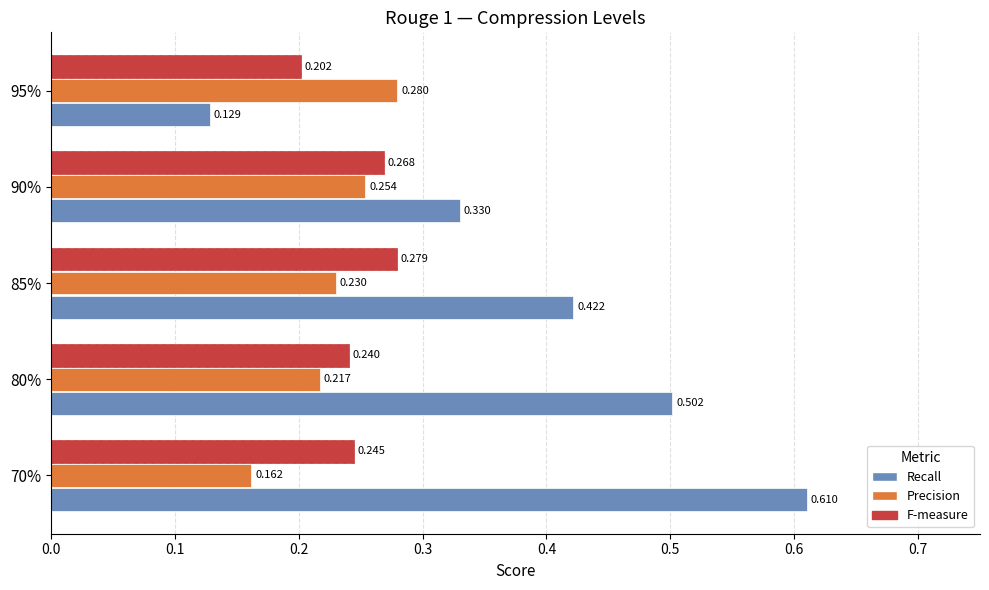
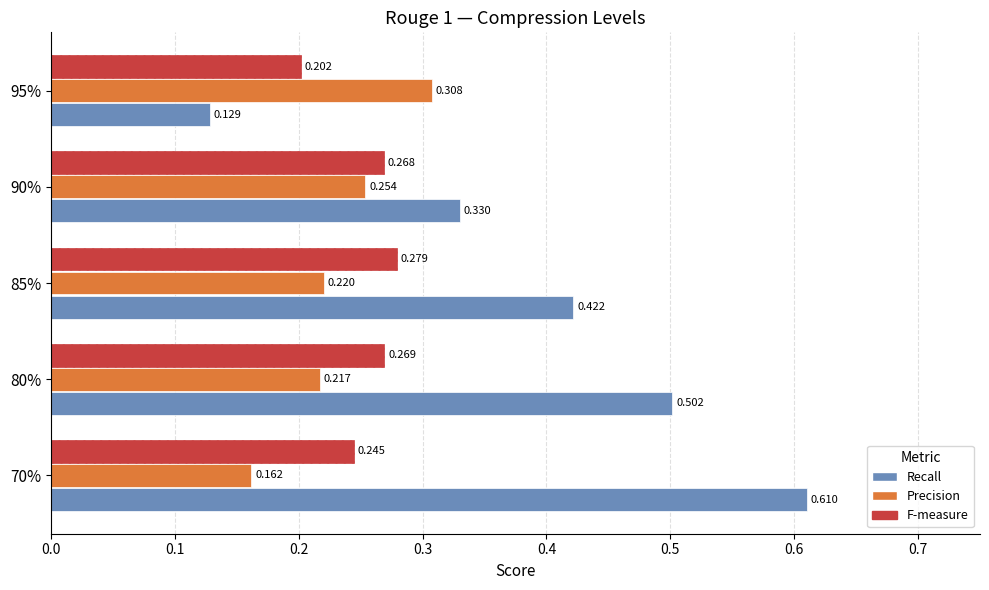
Precision, 95%: 0.280 -> 0.308
Precision, 85%: 0.230 -> 0.220
F-measure, 80%: 0.240 -> 0.269
